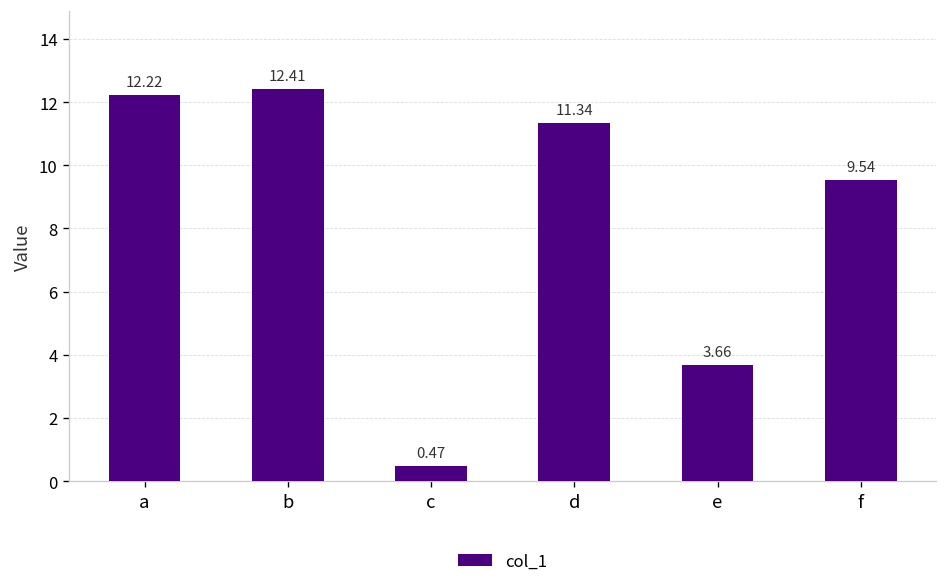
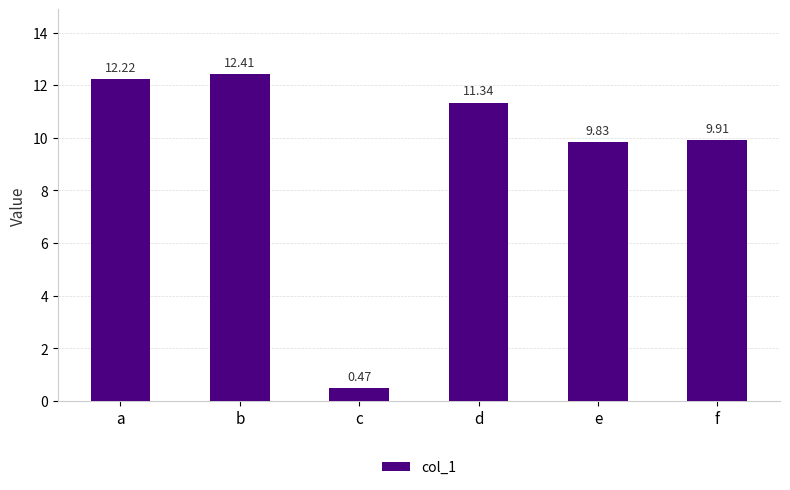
e: 3.66 -> 9.83
f: 9.54 -> 9.91
